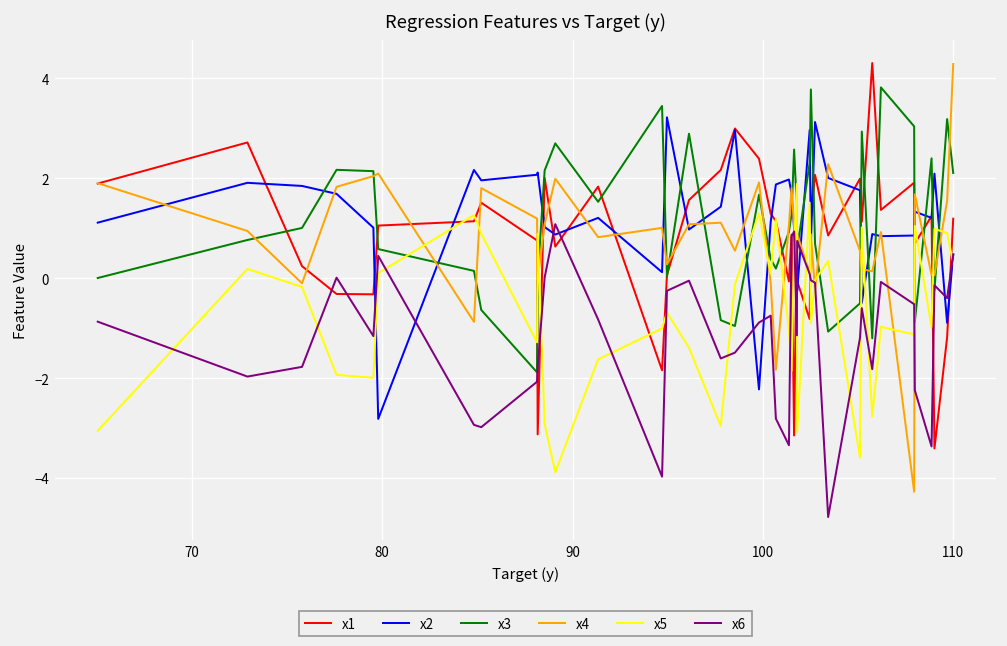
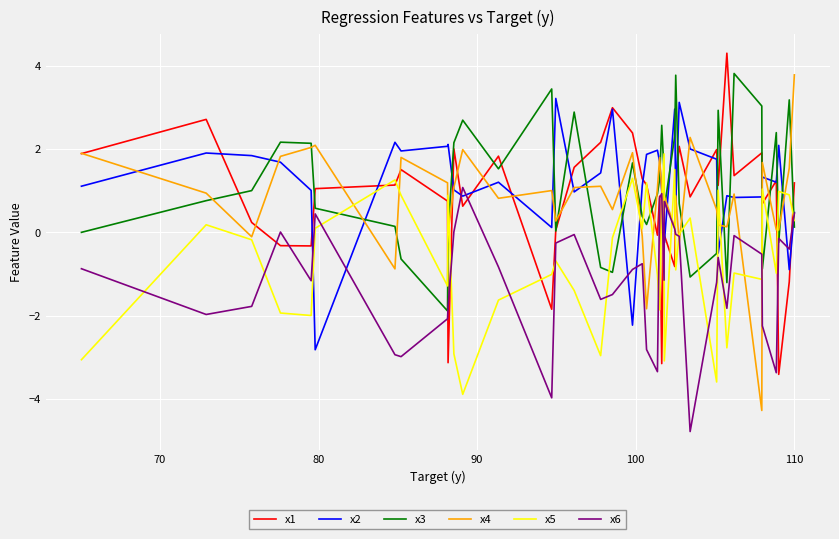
x3, 110: 2.1 -> 0.1
x4, 110: 4.3 -> 3.8
